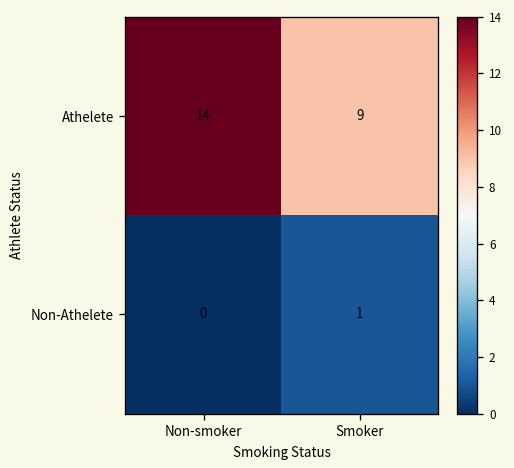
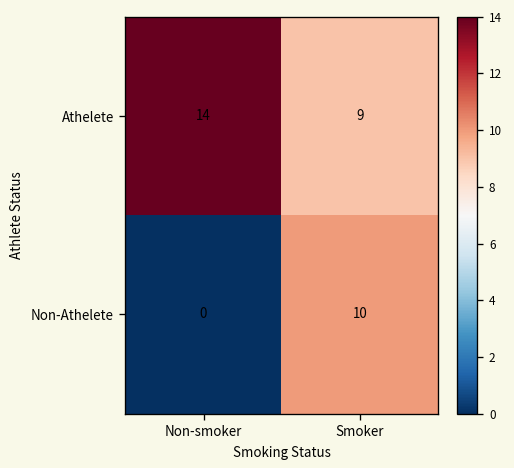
Non-Athelete, Smoker: 1 -> 10
